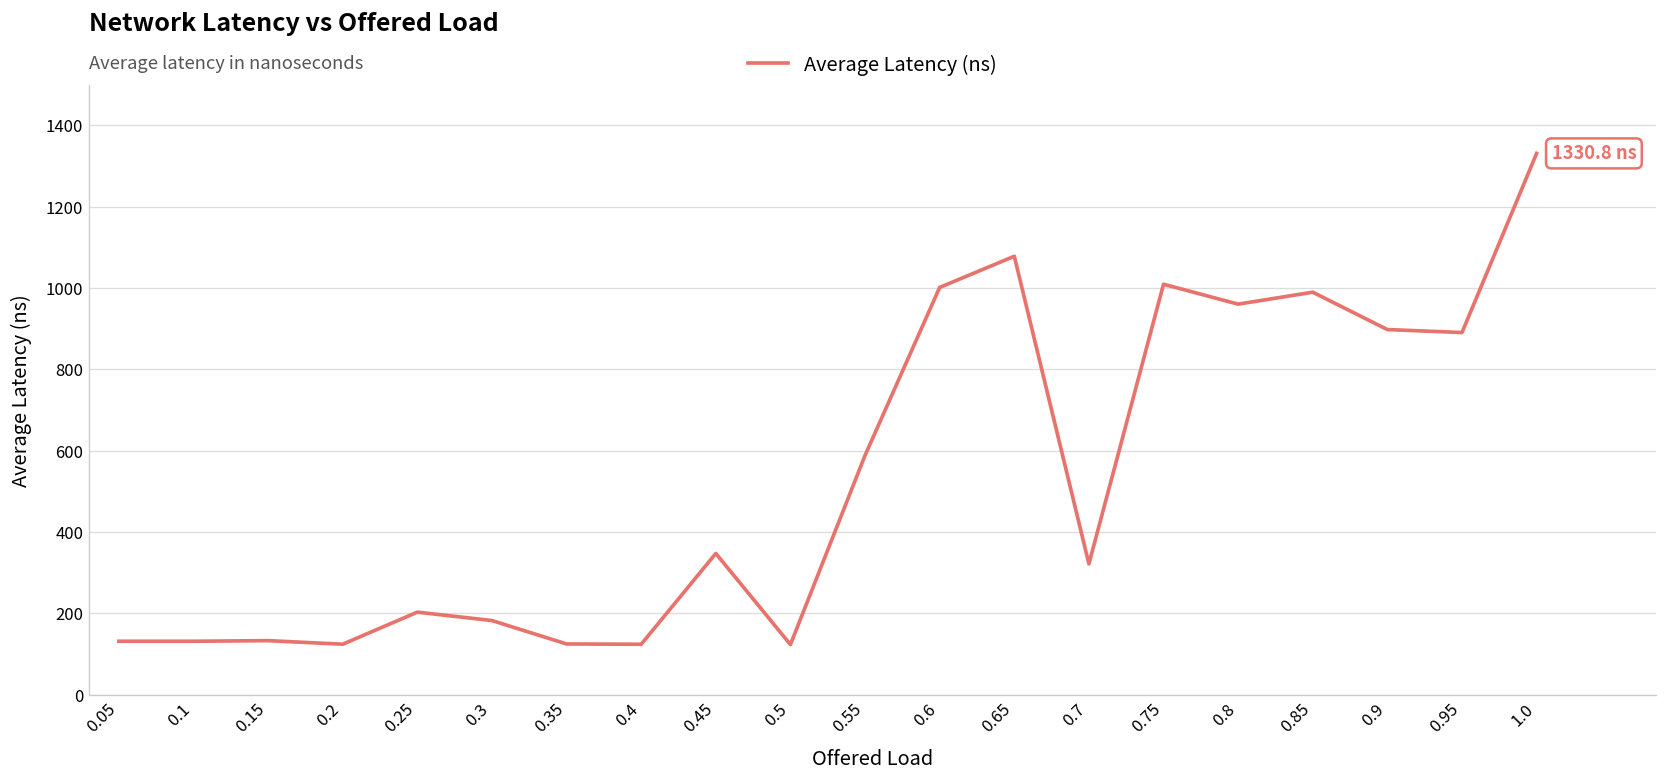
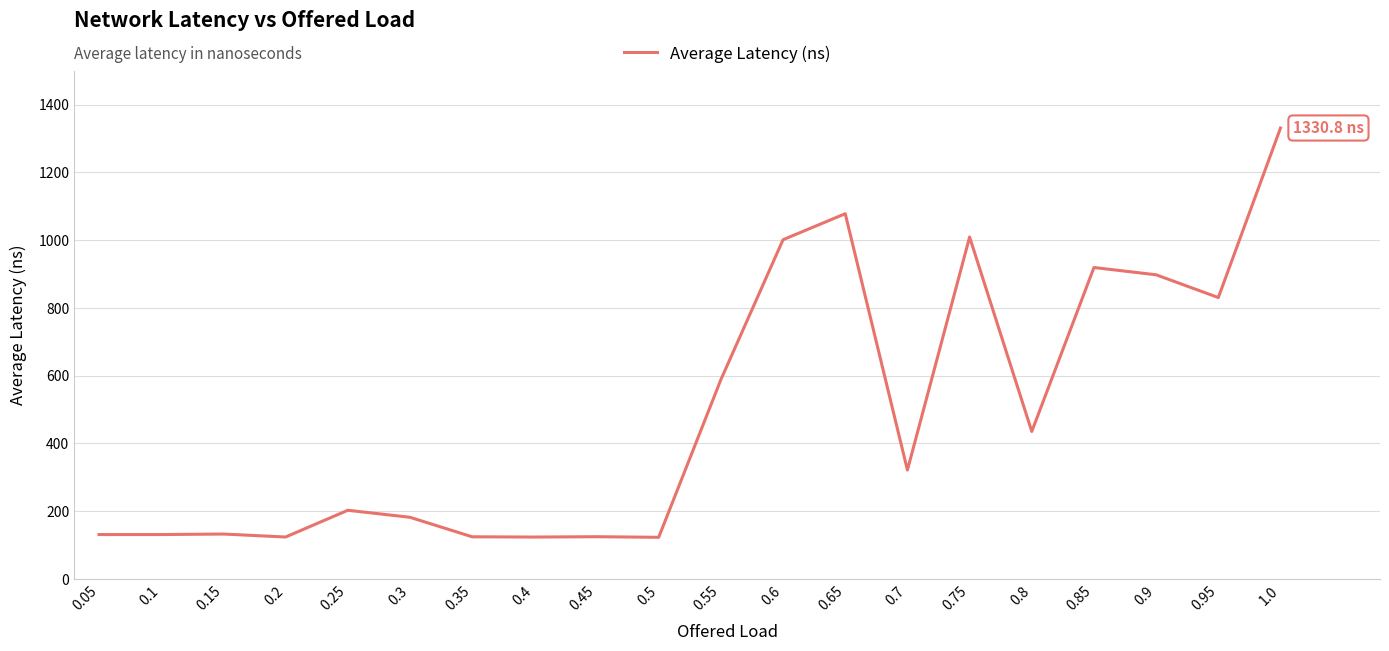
0.45: 350 -> 120
0.8: 960 -> 440
0.85: 990 -> 920
0.95: 890 -> 830
